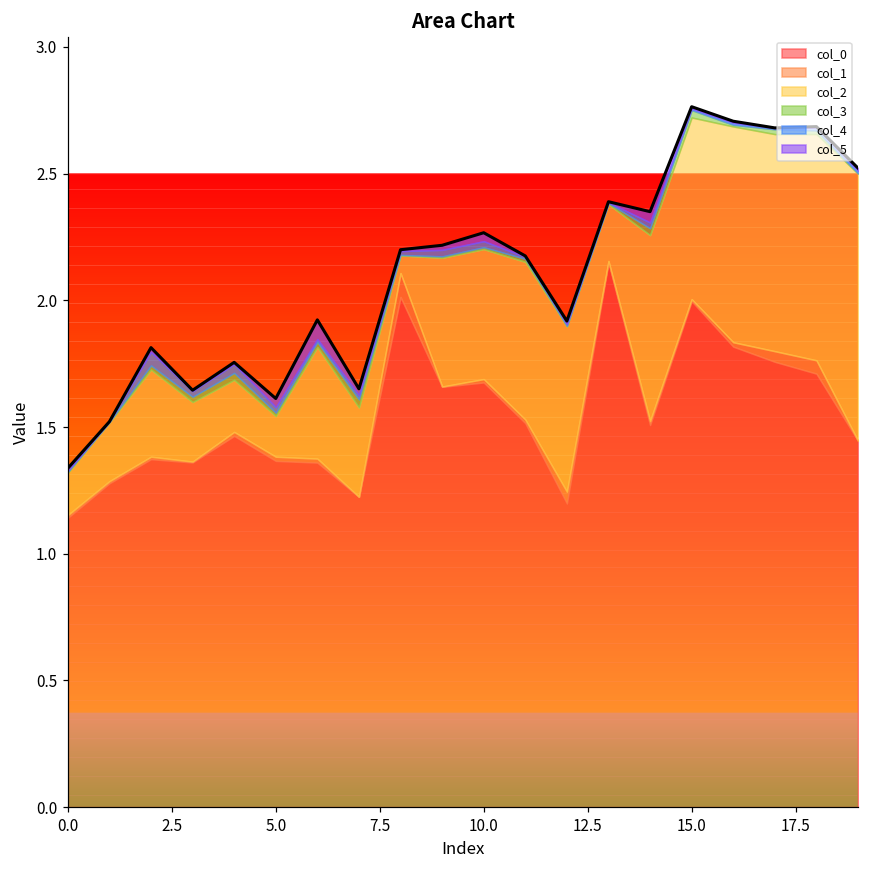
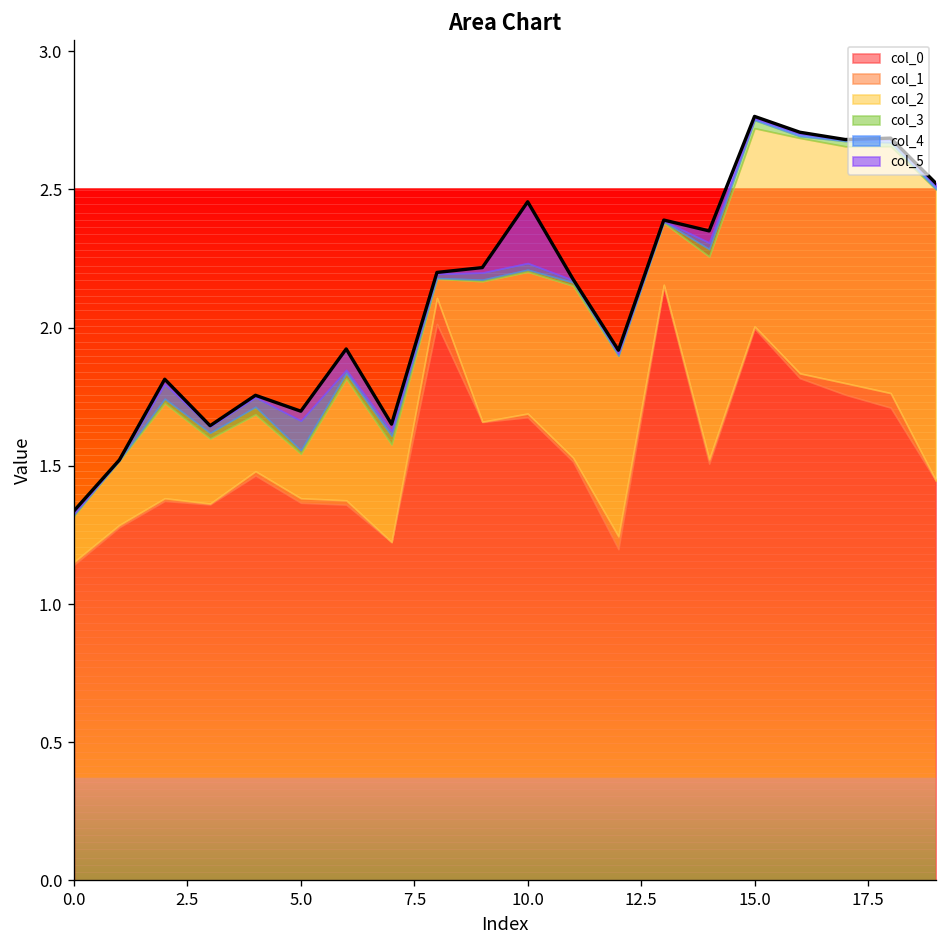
col_4, 5.0: 0.02 -> 0.11
col_5, 10.0: 0.03 -> 0.22
